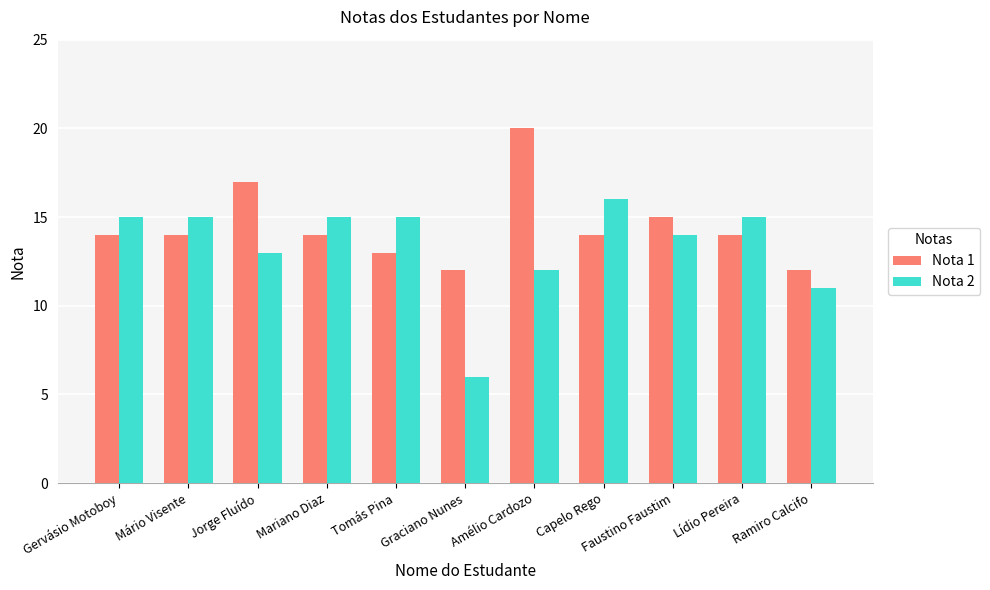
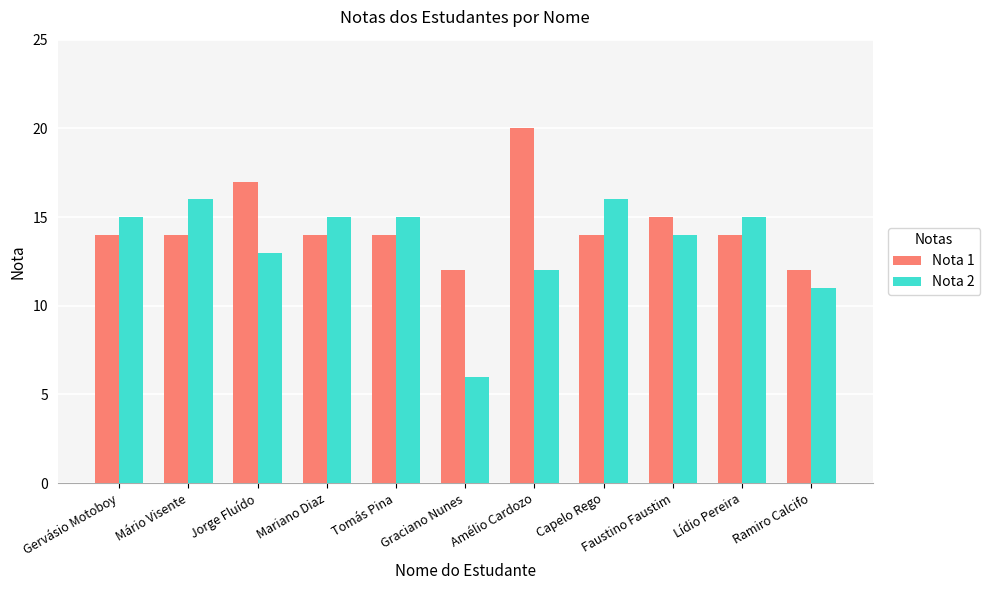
Nota 2, Mário Visente: 15 -> 16
Nota 1, Tomás Pina: 13 -> 14
